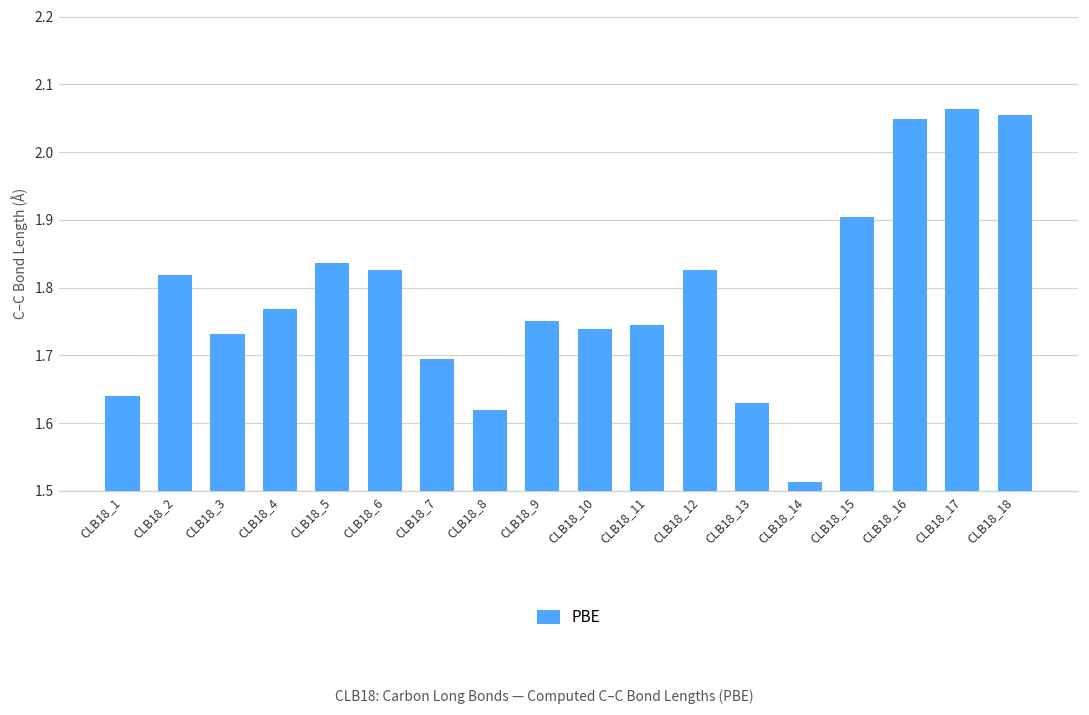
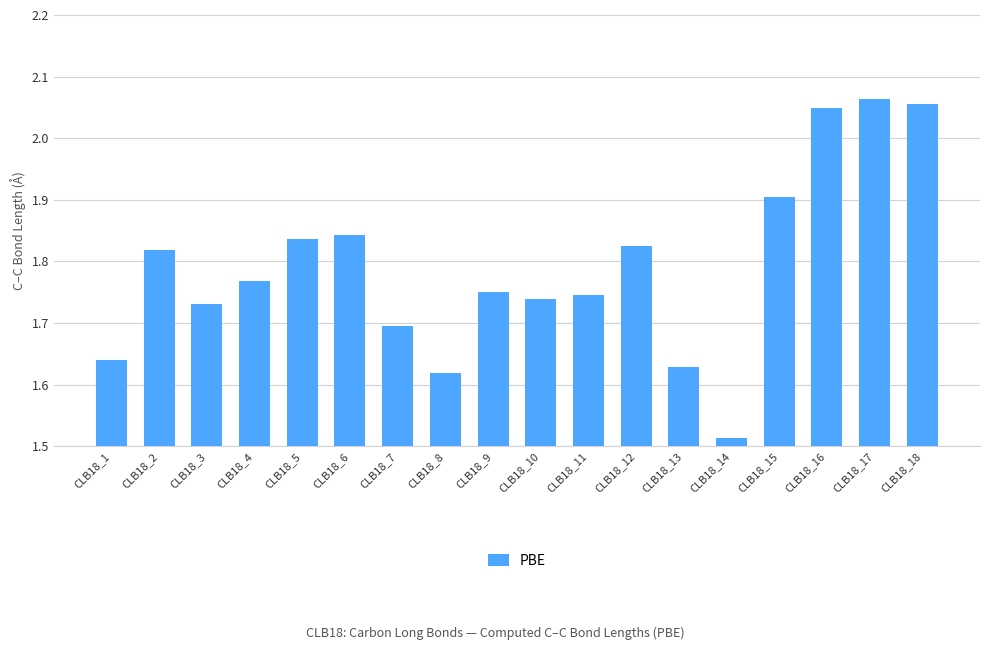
CLB18_6: 1.83 -> 1.84
